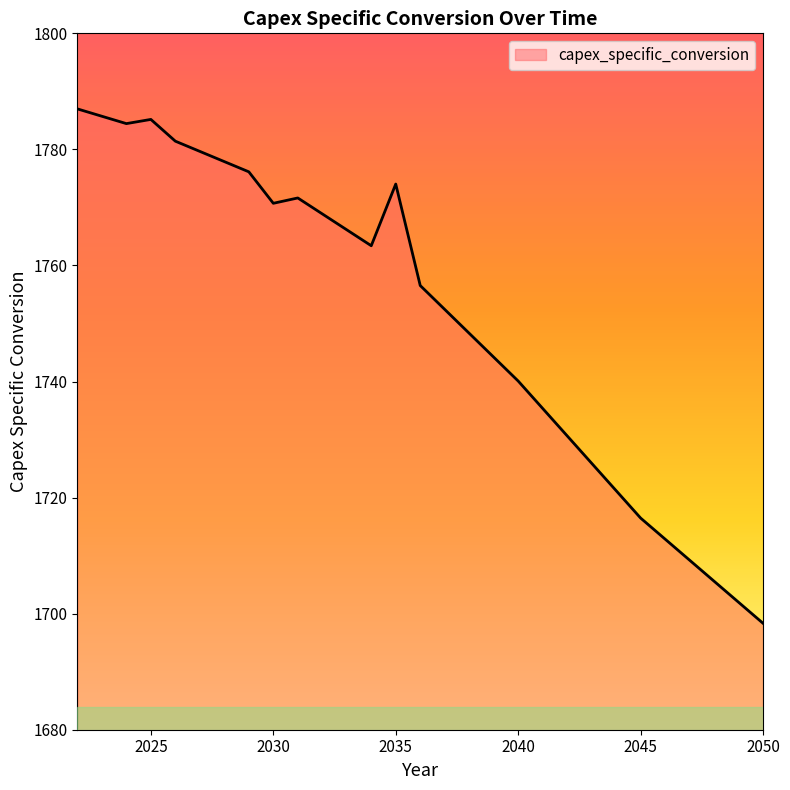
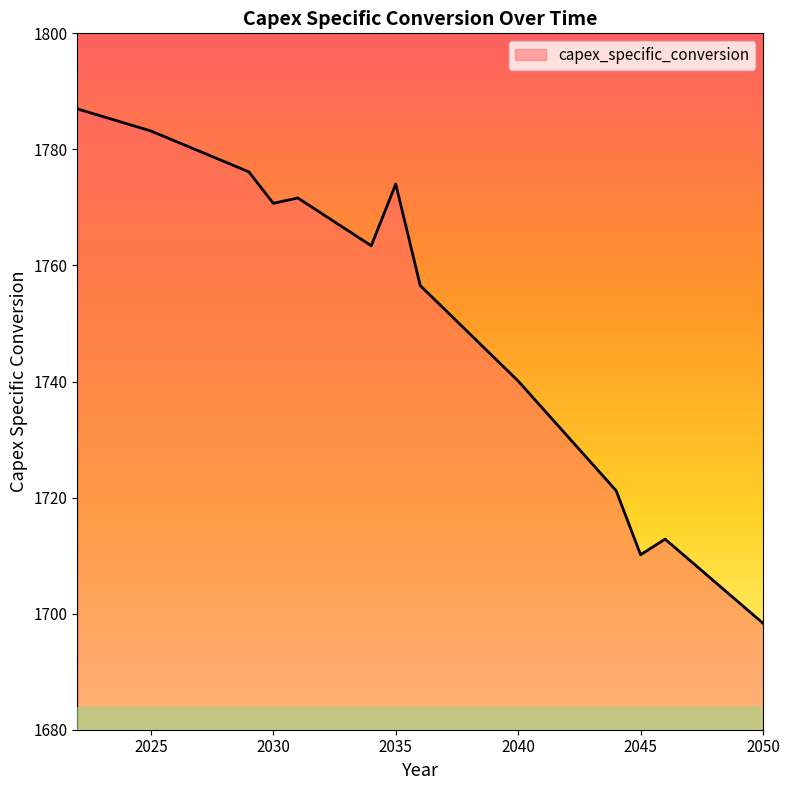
2025: 1785 -> 1783
2045: 1716 -> 1710
